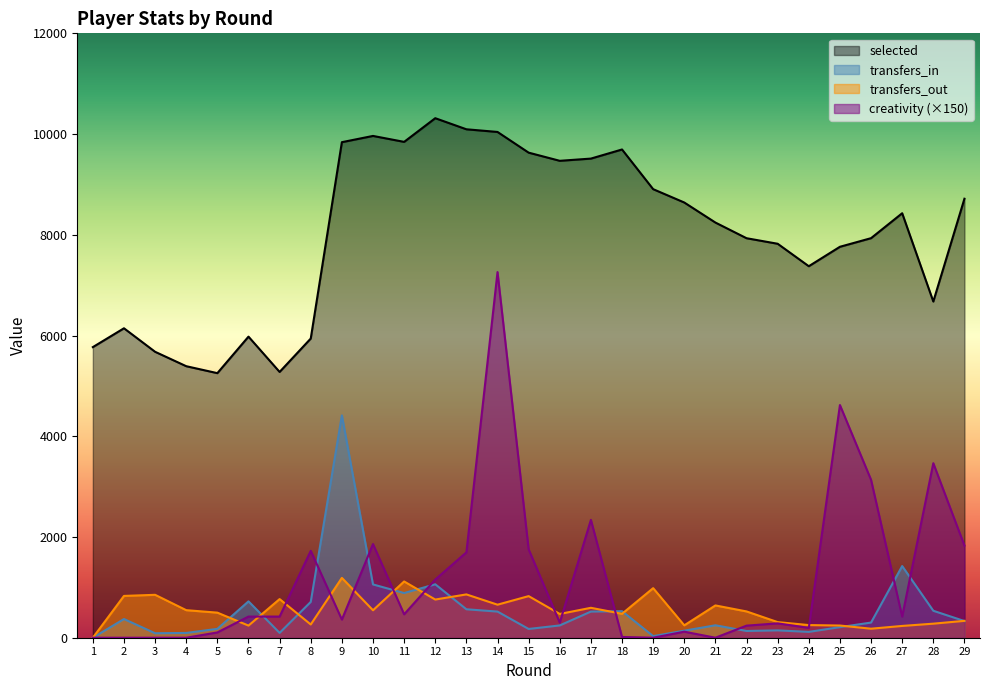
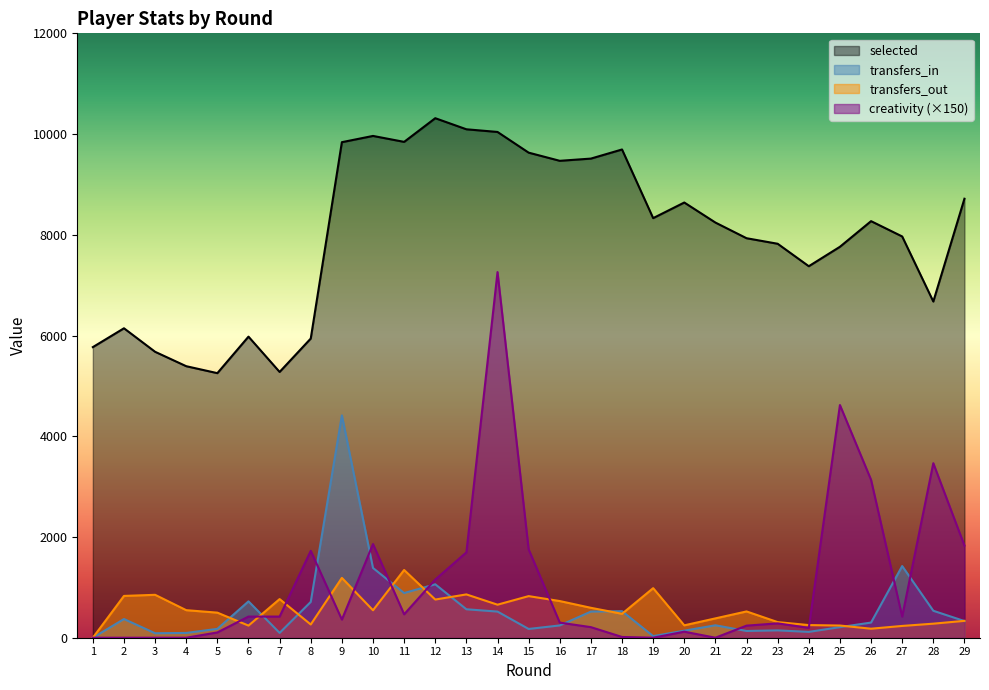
transfers_in, 10: 1100 -> 1400
transfers_out, 11: 1100 -> 1300
transfers_out, 16: 500 -> 700
creativity (×150), 17: 2300 -> 200
selected, 19: 8900 -> 8300
transfers_out, 21: 600 -> 400
selected, 26: 7900 -> 8300
selected, 27: 8400 -> 8000
